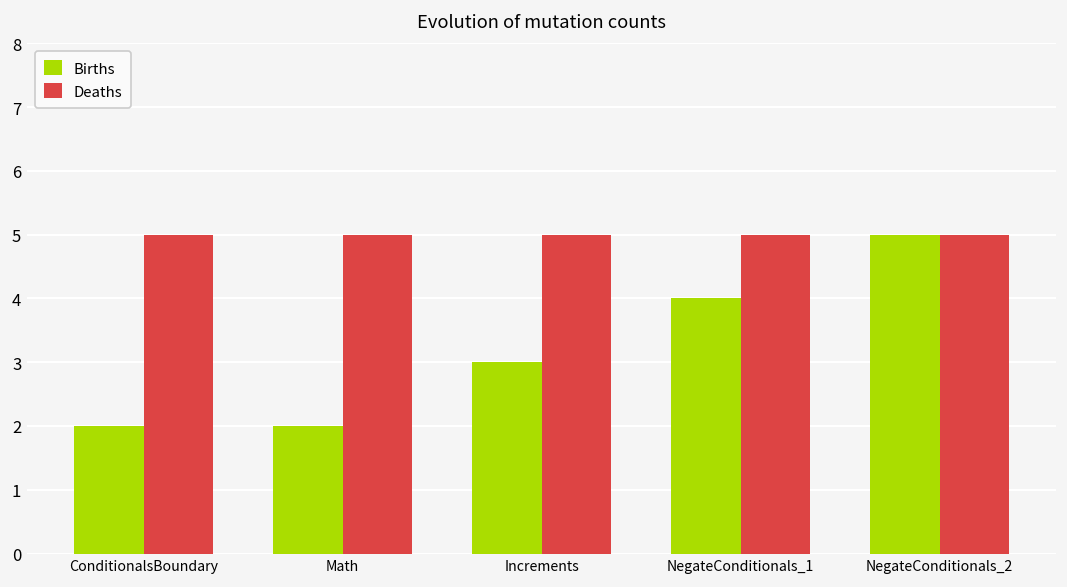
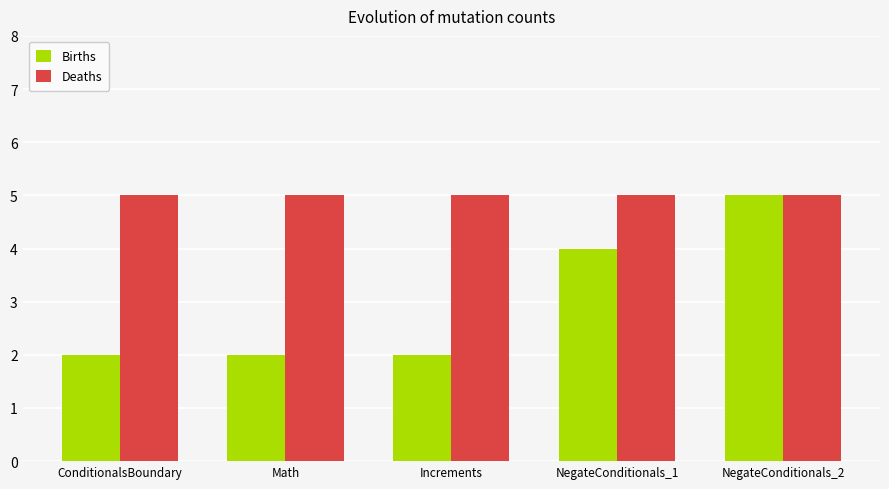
Births, Increments: 3 -> 2
